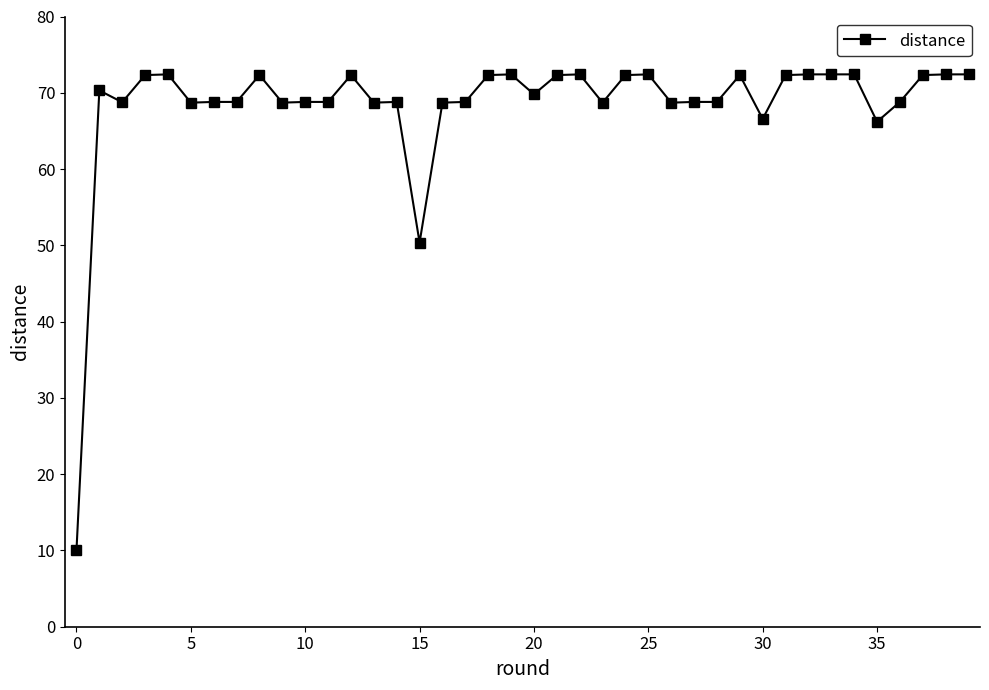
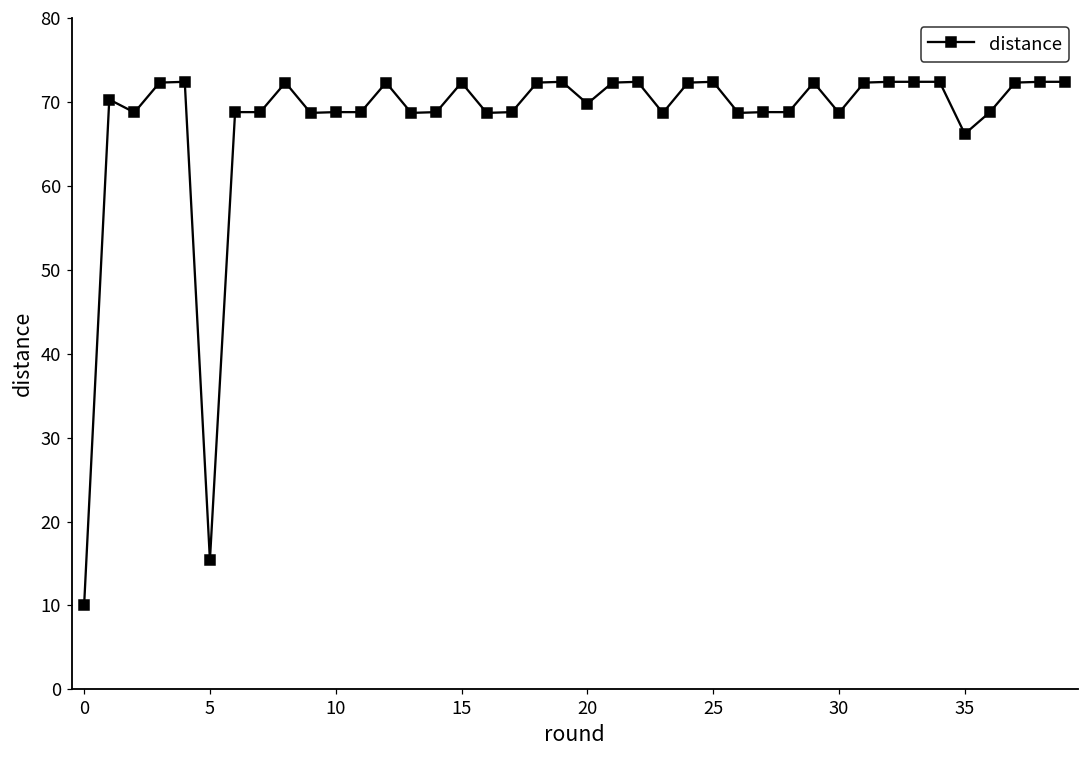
5: 69 -> 15
15: 50 -> 72
30: 67 -> 69
